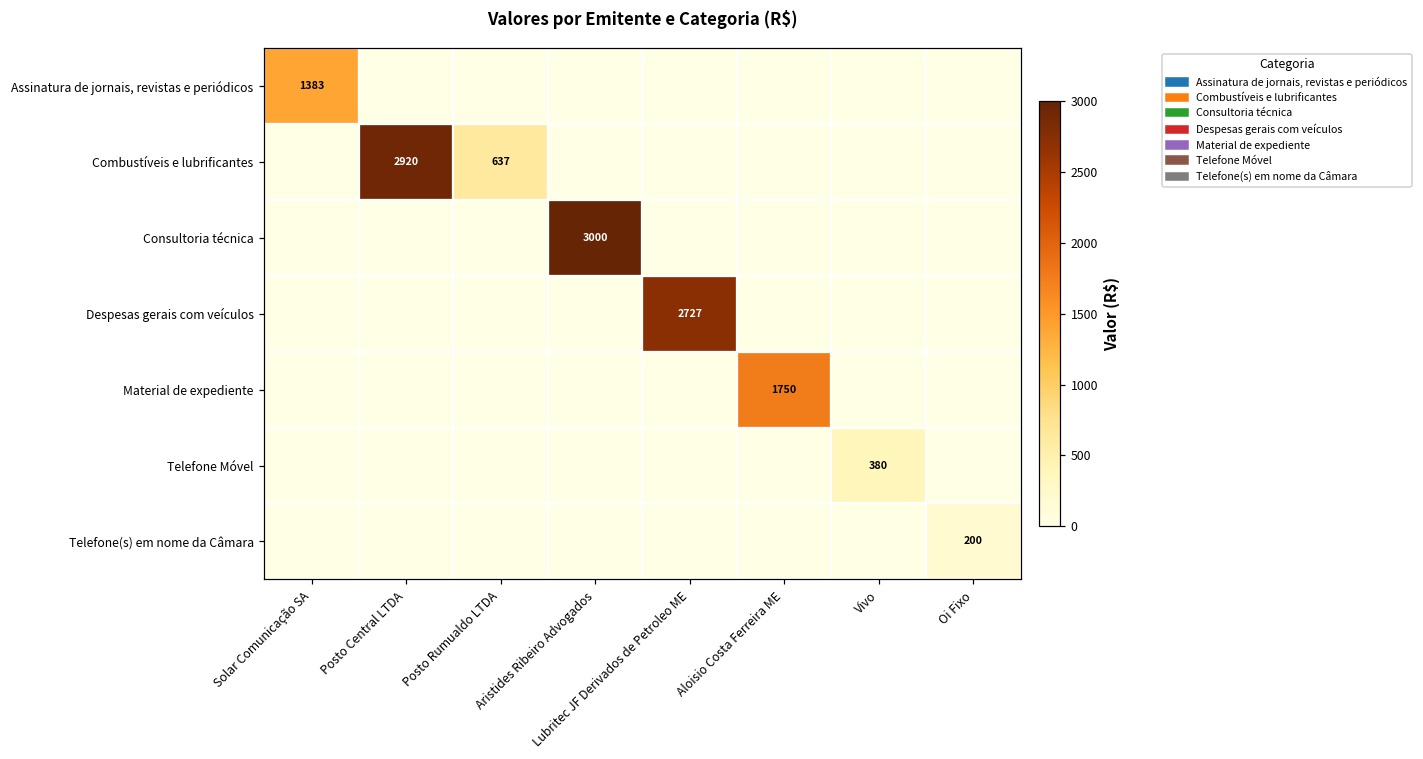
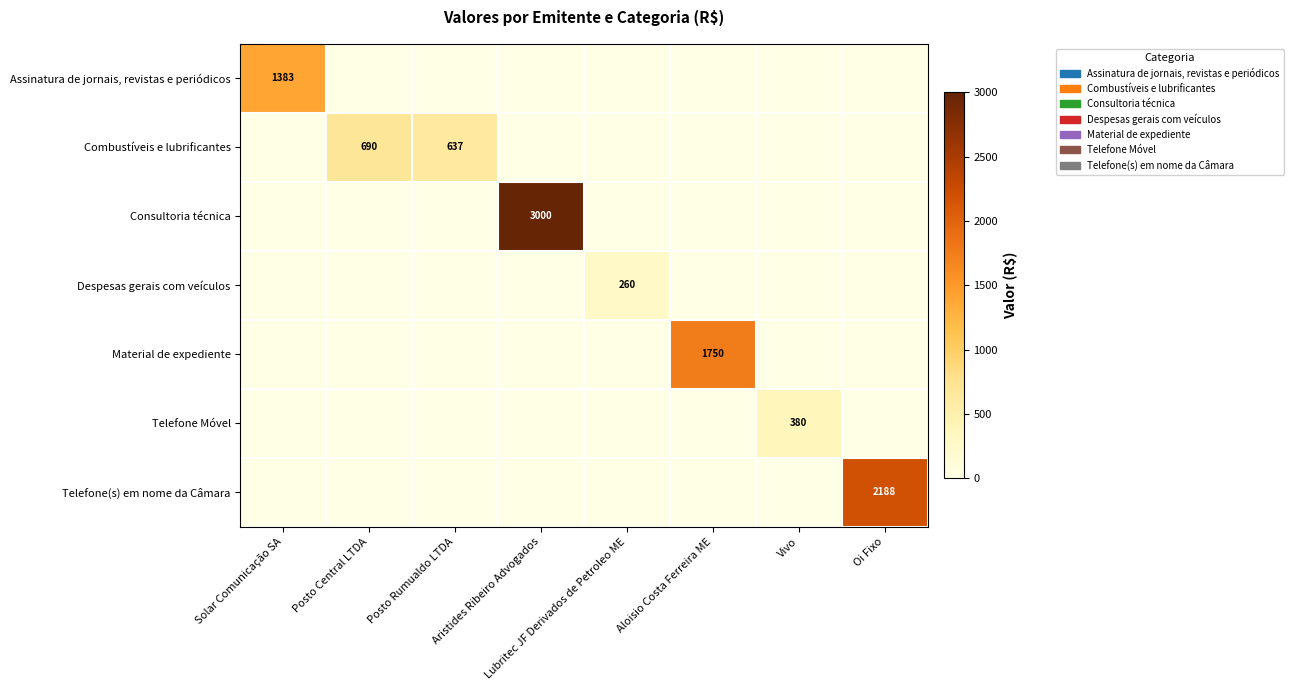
Combustíveis e lubrificantes, Posto Central LTDA: 2920 -> 690
Despesas gerais com veículos, Lubritec JF Derivados de Petroleo ME: 2727 -> 260
Telefone(s) em nome da Câmara, Oi Fixo: 200 -> 2188
